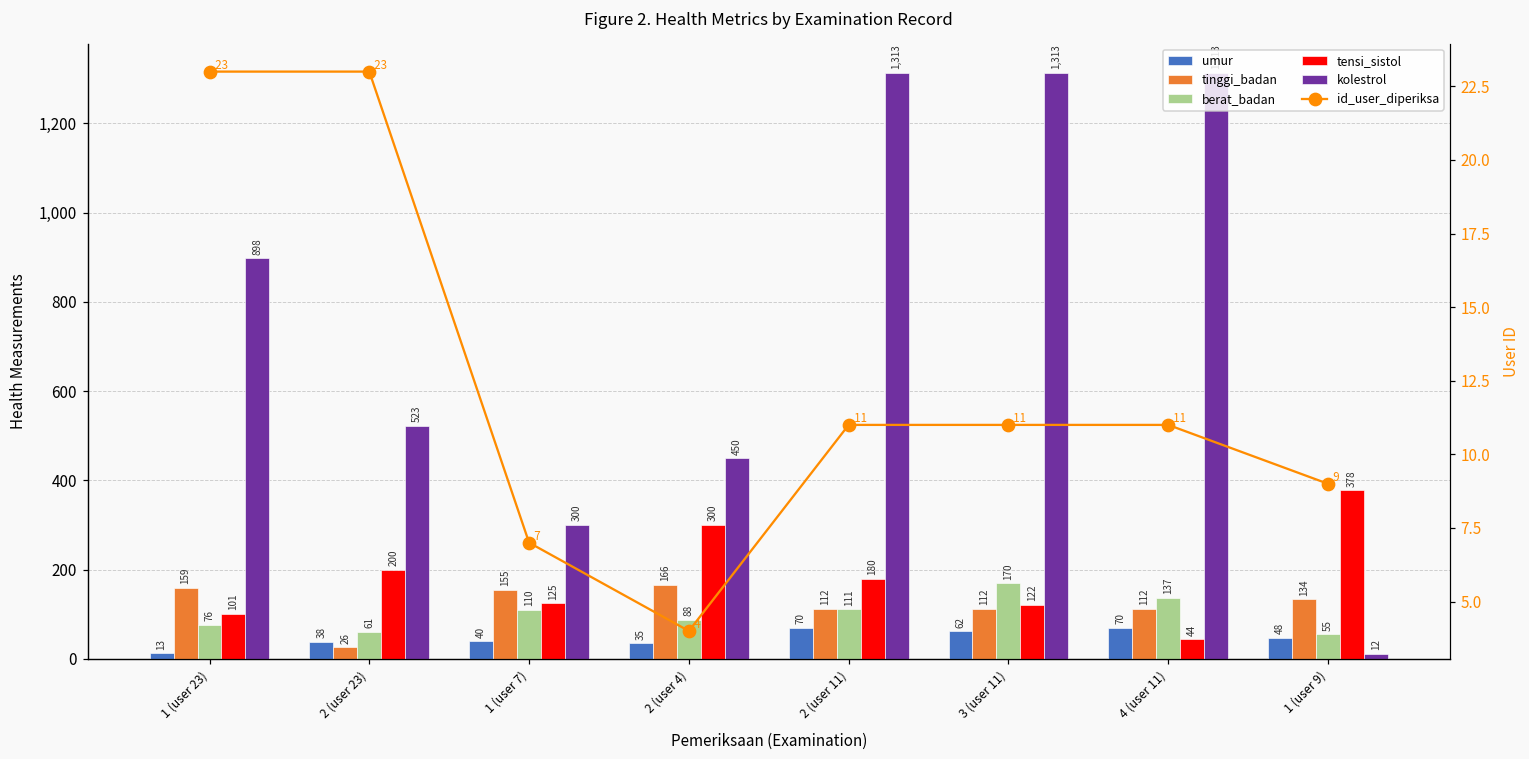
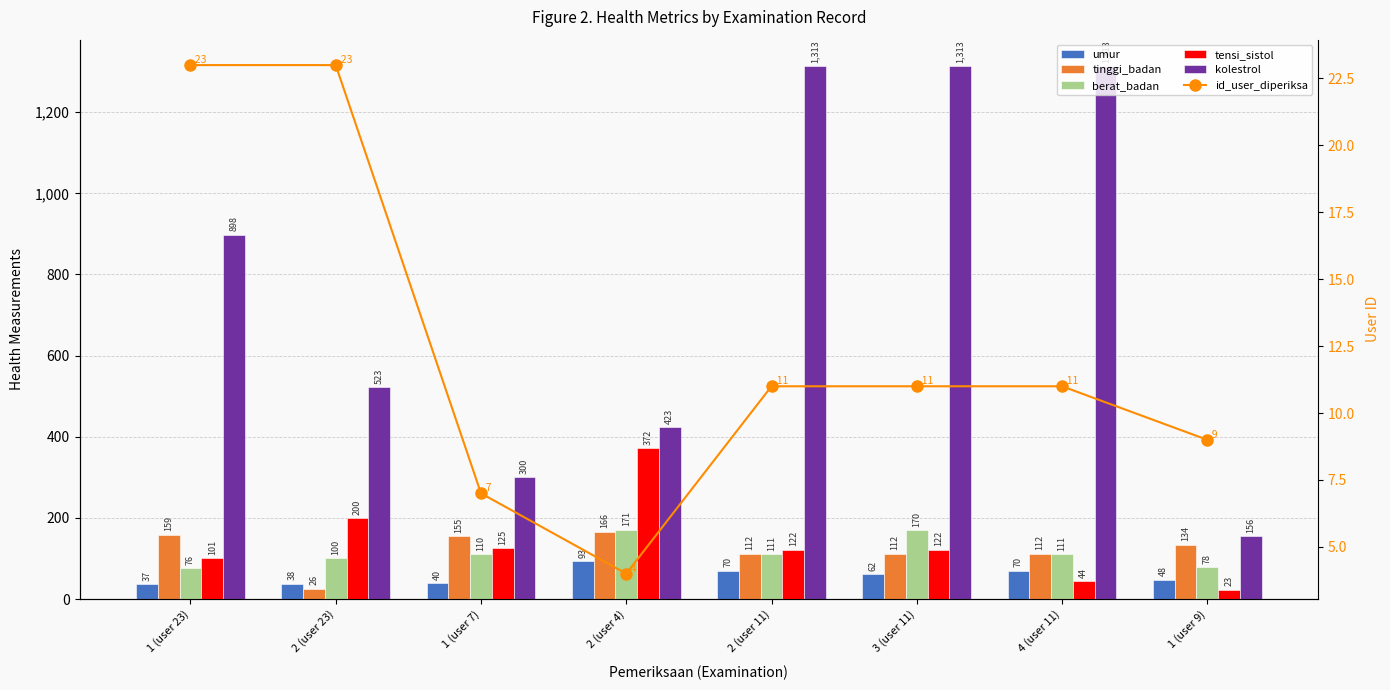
umur, 1 (user 23): 13 -> 37
berat_badan, 2 (user 23): 61 -> 100
umur, 2 (user 4): 35 -> 93
berat_badan, 2 (user 4): 88 -> 171
tensi_sistol, 2 (user 4): 300 -> 372
kolestrol, 2 (user 4): 450 -> 423
tensi_sistol, 2 (user 11): 180 -> 122
berat_badan, 4 (user 11): 137 -> 111
berat_badan, 1 (user 9): 55 -> 78
tensi_sistol, 1 (user 9): 378 -> 23
kolestrol, 1 (user 9): 12 -> 156
